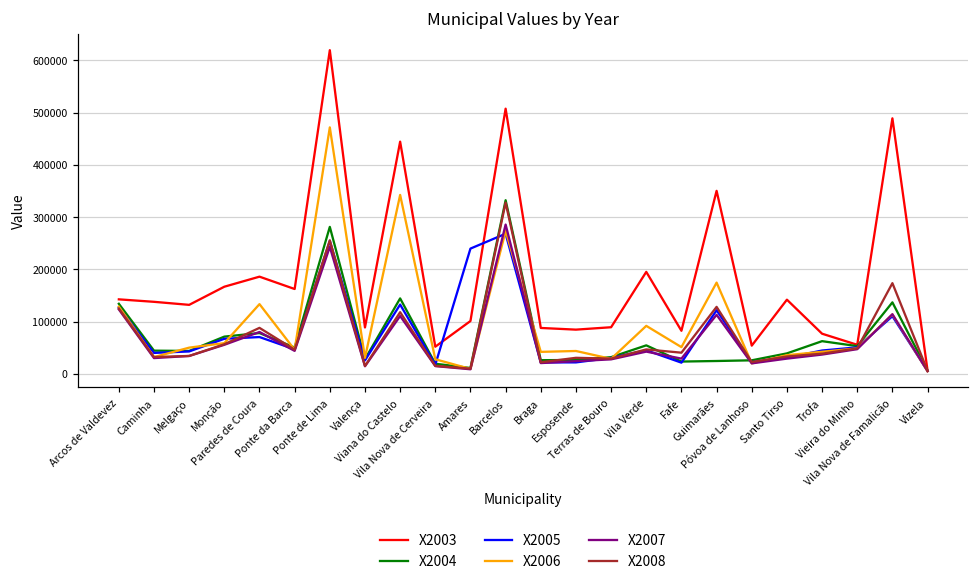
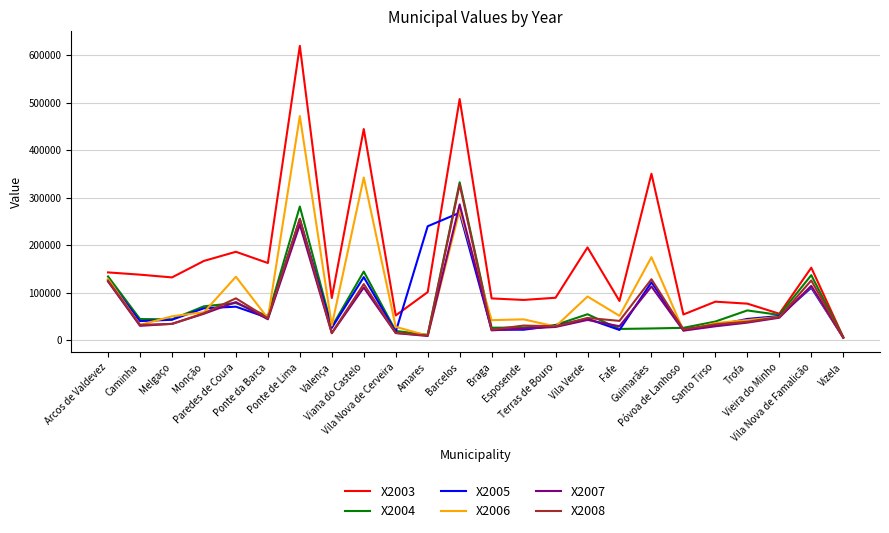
X2003, Santo Tirso: 140000 -> 80000
X2003, Vila Nova de Famalicão: 490000 -> 150000
X2008, Vila Nova de Famalicão: 170000 -> 130000
